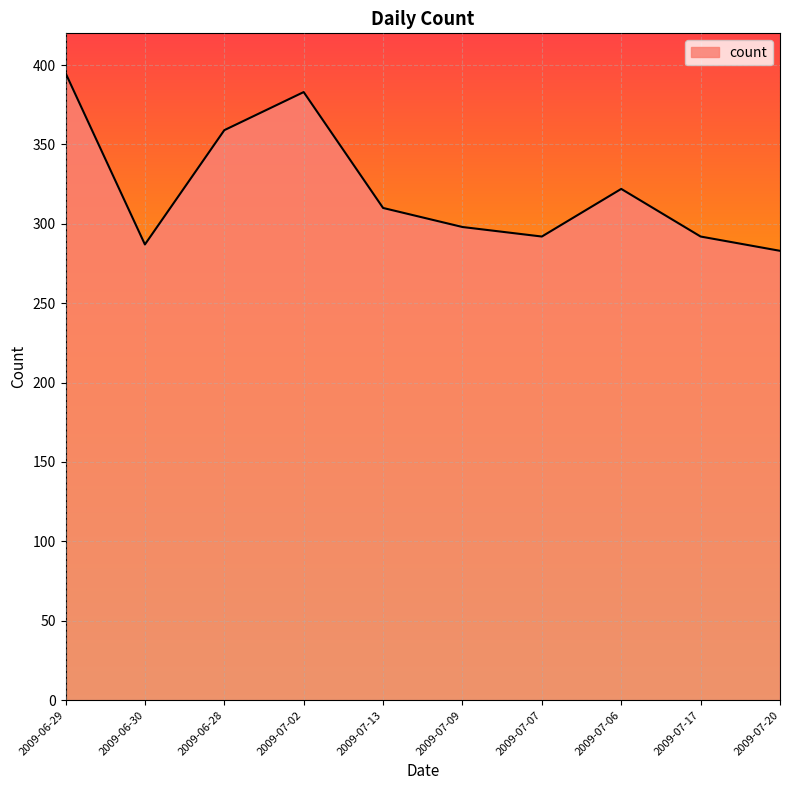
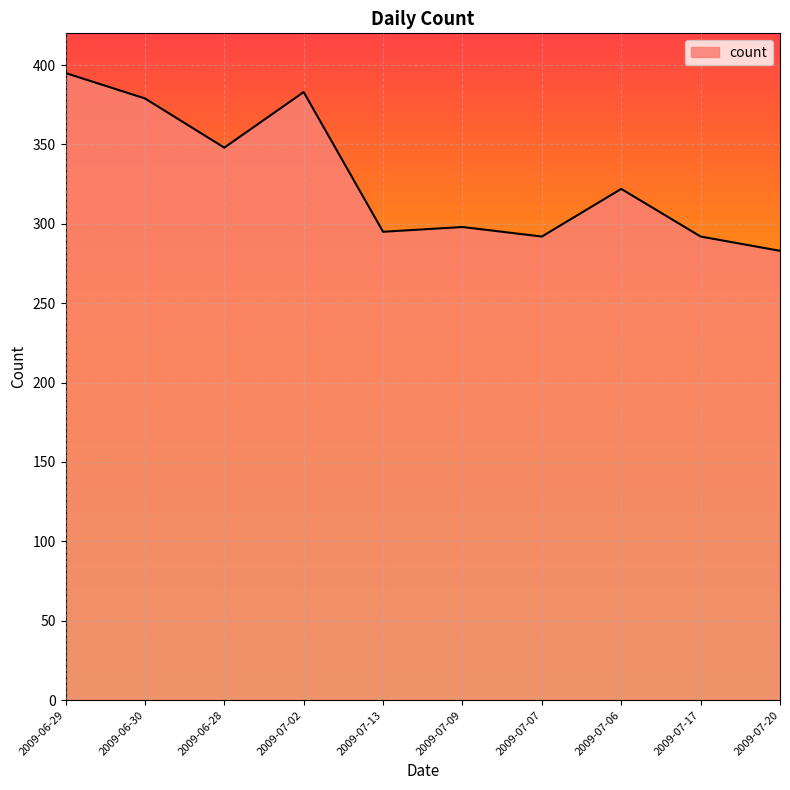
2009-06-30: 287 -> 379
2009-06-28: 359 -> 348
2009-07-13: 310 -> 295
